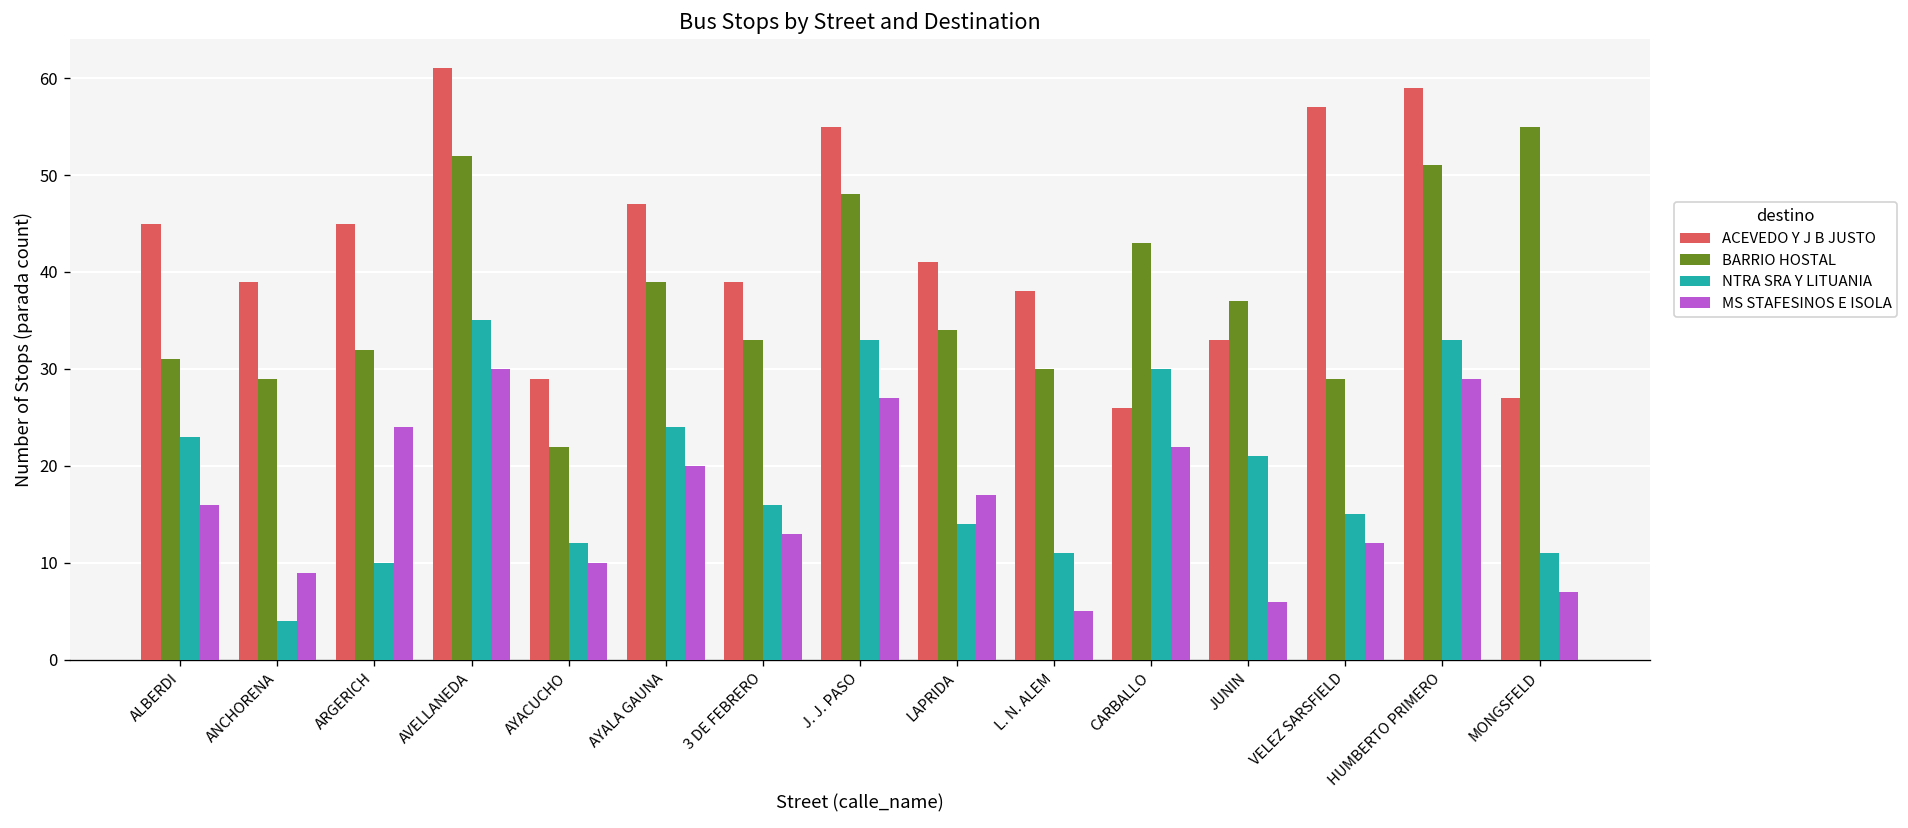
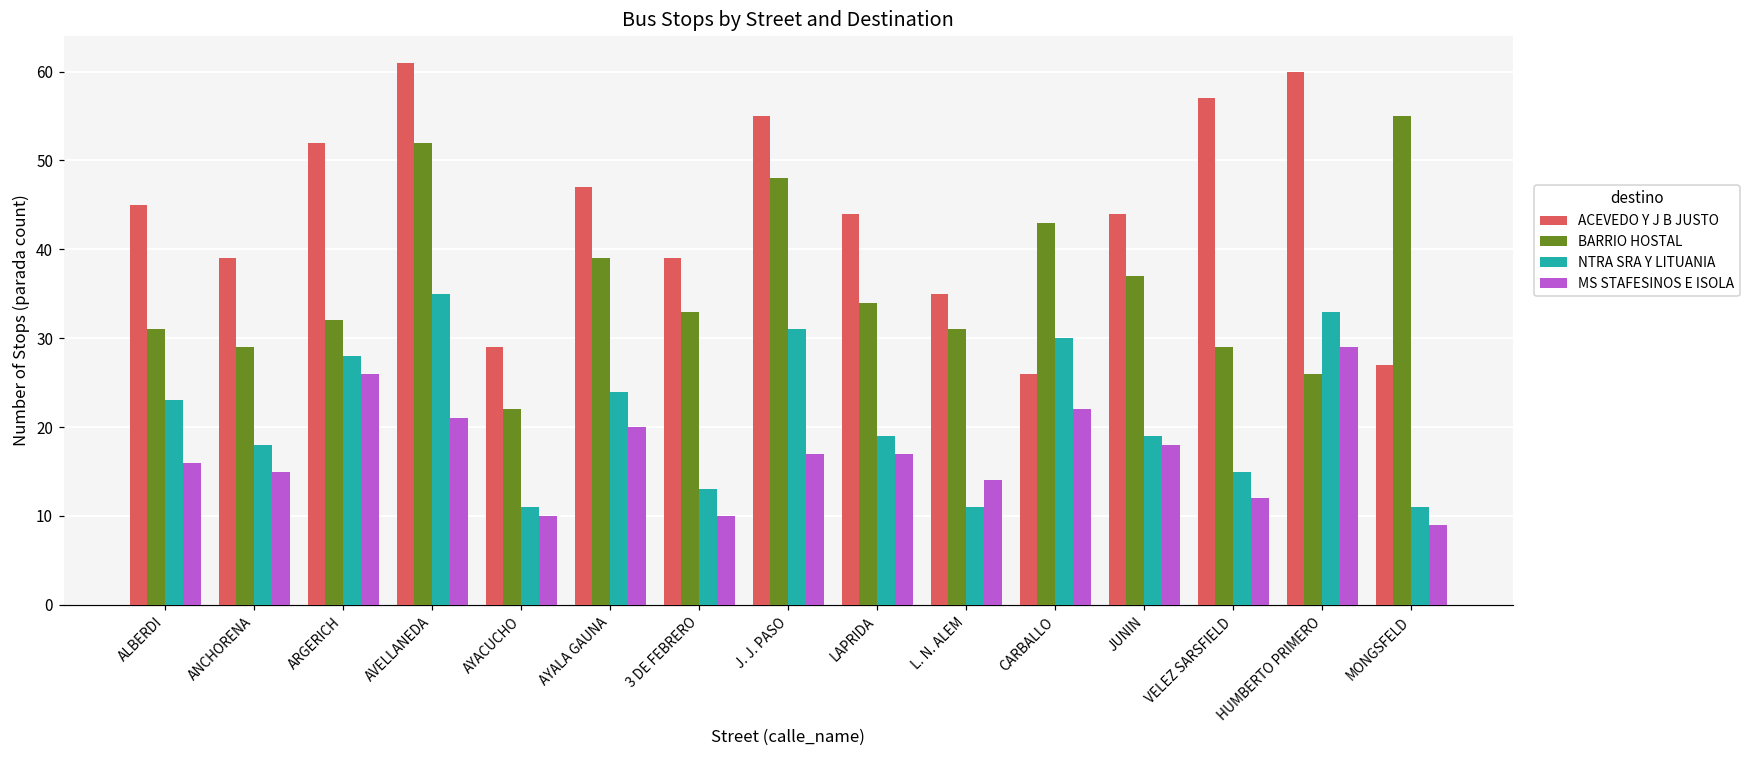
NTRA SRA Y LITUANIA, ANCHORENA: 4 -> 18
MS STAFESINOS E ISOLA, ANCHORENA: 9 -> 15
ACEVEDO Y J B JUSTO, ARGERICH: 45 -> 52
NTRA SRA Y LITUANIA, ARGERICH: 10 -> 28
MS STAFESINOS E ISOLA, ARGERICH: 24 -> 26
MS STAFESINOS E ISOLA, AVELLANEDA: 30 -> 21
NTRA SRA Y LITUANIA, AYACUCHO: 12 -> 11
NTRA SRA Y LITUANIA, 3 DE FEBRERO: 16 -> 13
MS STAFESINOS E ISOLA, 3 DE FEBRERO: 13 -> 10
NTRA SRA Y LITUANIA, J. J. PASO: 33 -> 31
MS STAFESINOS E ISOLA, J. J. PASO: 27 -> 17
ACEVEDO Y J B JUSTO, LAPRIDA: 41 -> 44
NTRA SRA Y LITUANIA, LAPRIDA: 14 -> 19
ACEVEDO Y J B JUSTO, L. N. ALEM: 38 -> 35
BARRIO HOSTAL, L. N. ALEM: 30 -> 31
MS STAFESINOS E ISOLA, L. N. ALEM: 5 -> 14
ACEVEDO Y J B JUSTO, JUNIN: 33 -> 44
NTRA SRA Y LITUANIA, JUNIN: 21 -> 19
MS STAFESINOS E ISOLA, JUNIN: 6 -> 18
ACEVEDO Y J B JUSTO, HUMBERTO PRIMERO: 59 -> 60
BARRIO HOSTAL, HUMBERTO PRIMERO: 51 -> 26
MS STAFESINOS E ISOLA, MONGSFELD: 7 -> 9
